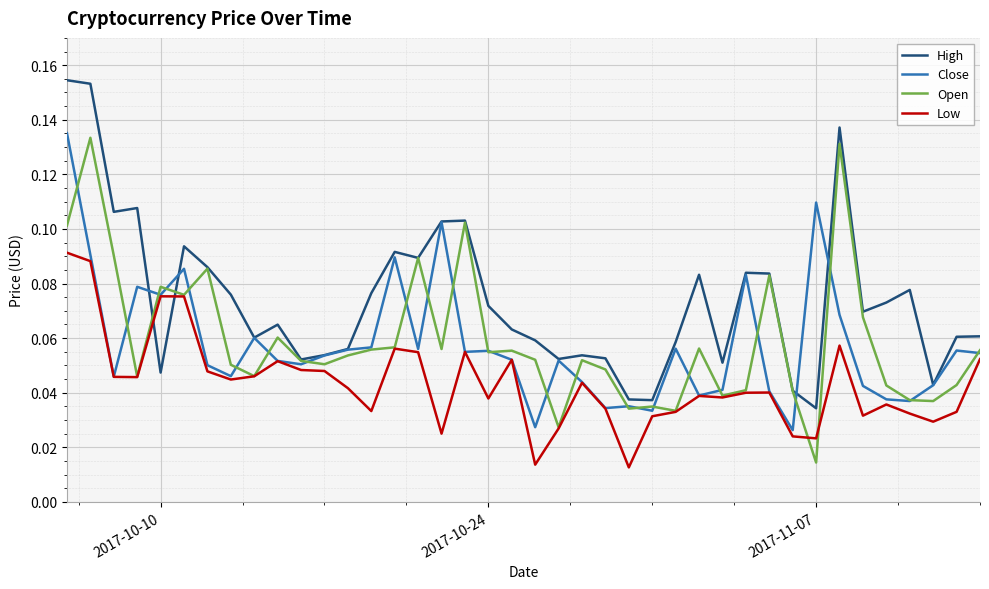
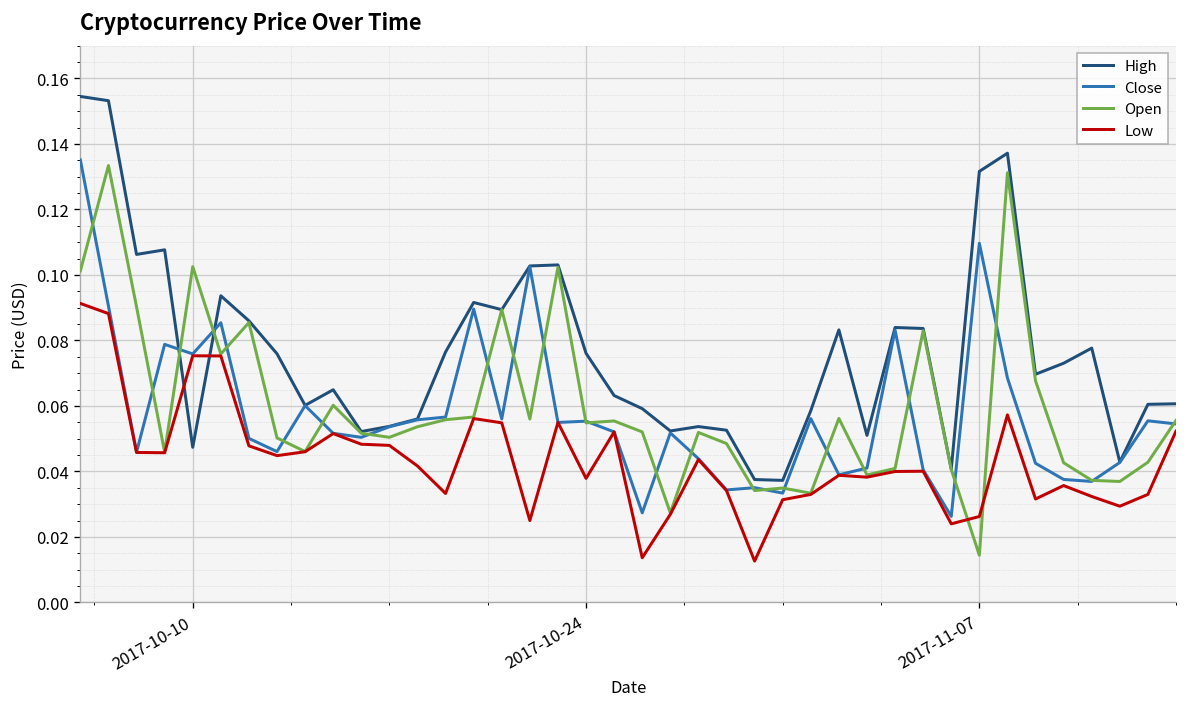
Open, 2017-10-10: 0.079 -> 0.103
High, 2017-10-24: 0.072 -> 0.076
High, 2017-11-07: 0.034 -> 0.132
Low, 2017-11-07: 0.023 -> 0.026
